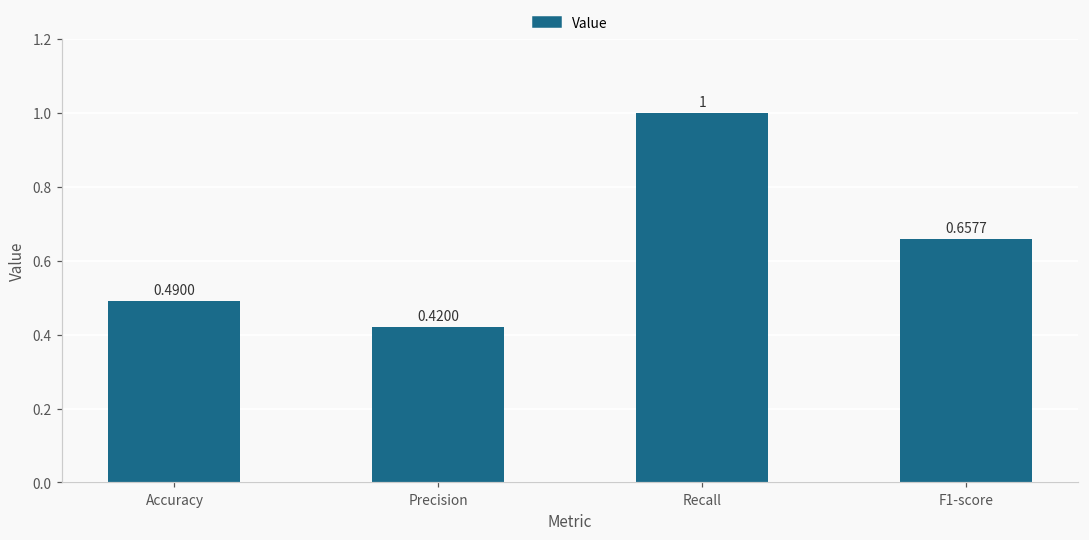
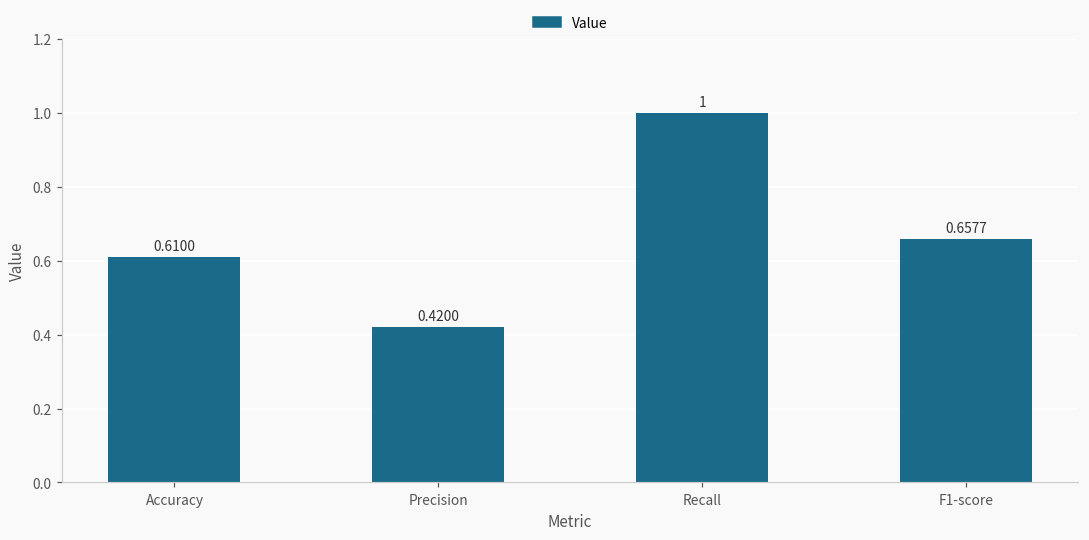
Accuracy: 0.4900 -> 0.6100
